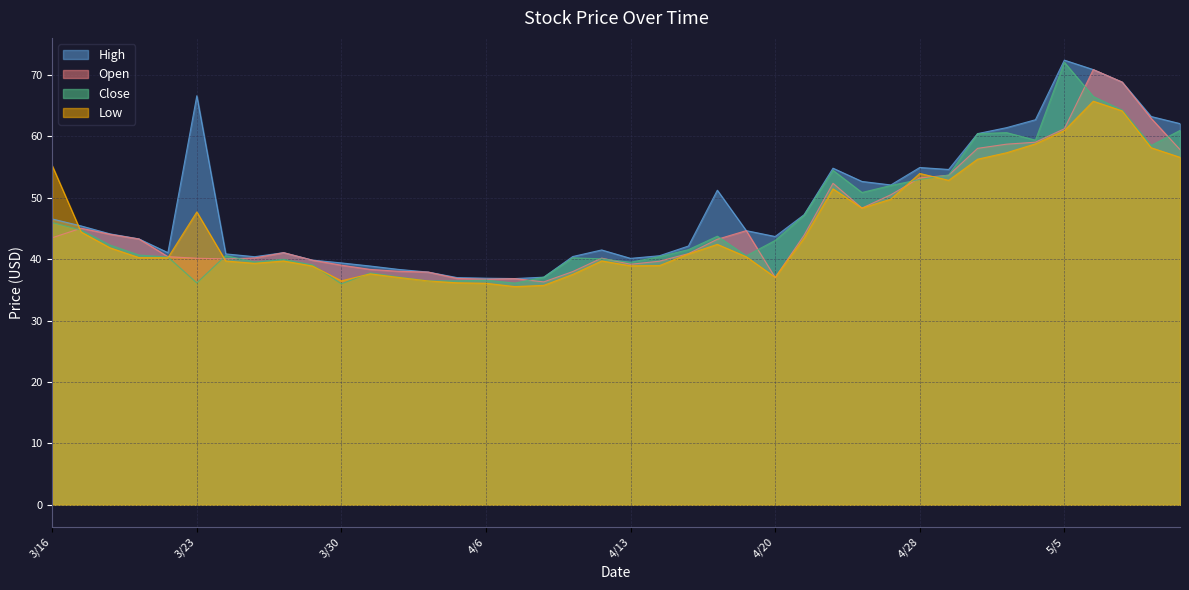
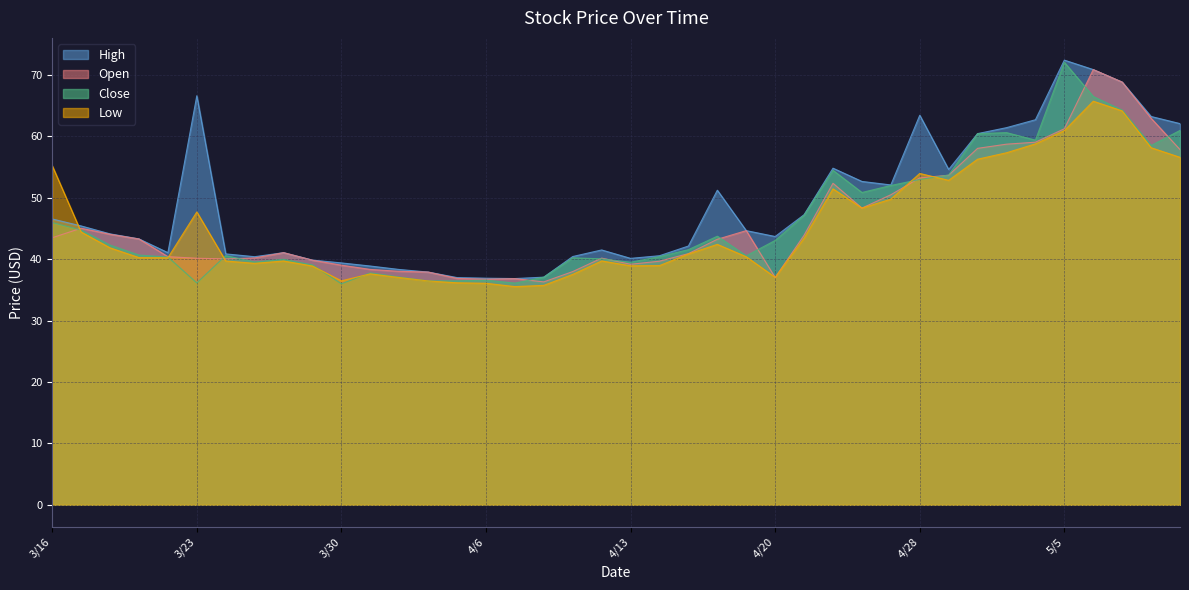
High, 4/28: 55 -> 63
